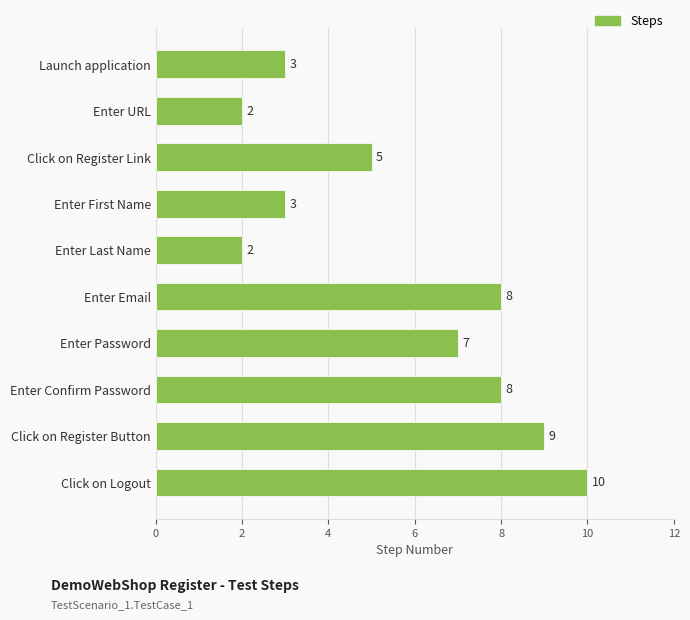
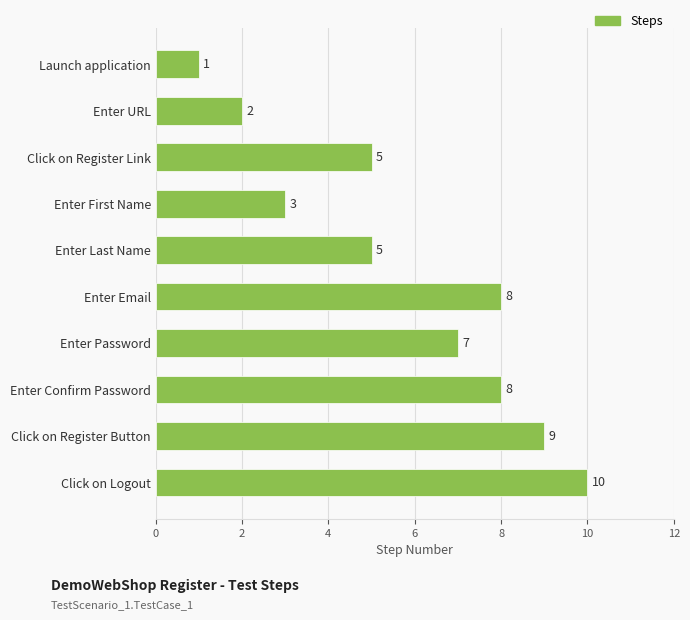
Launch application: 3 -> 1
Enter Last Name: 2 -> 5
